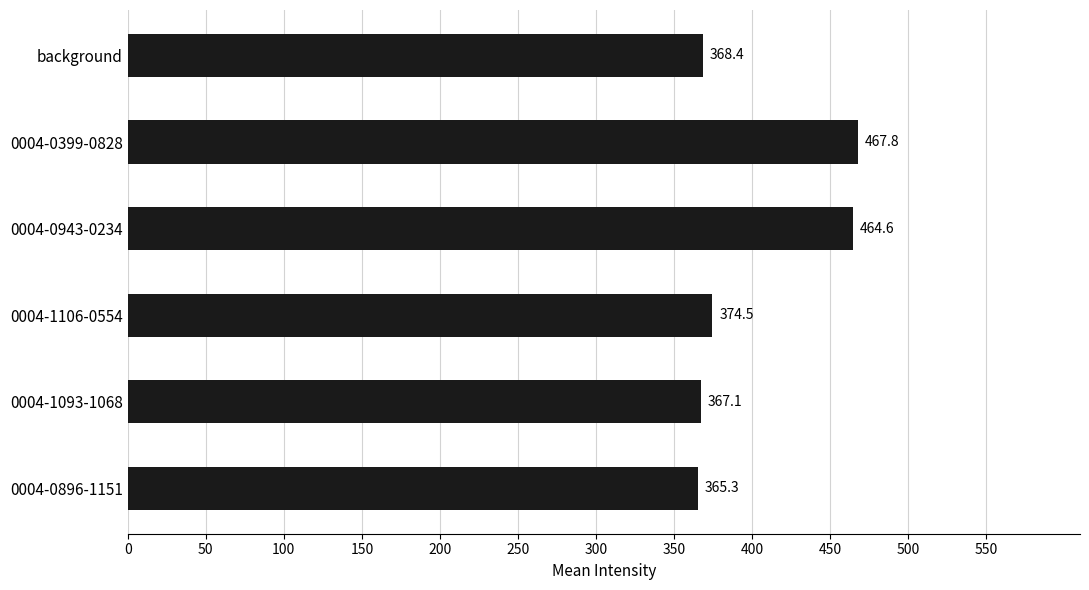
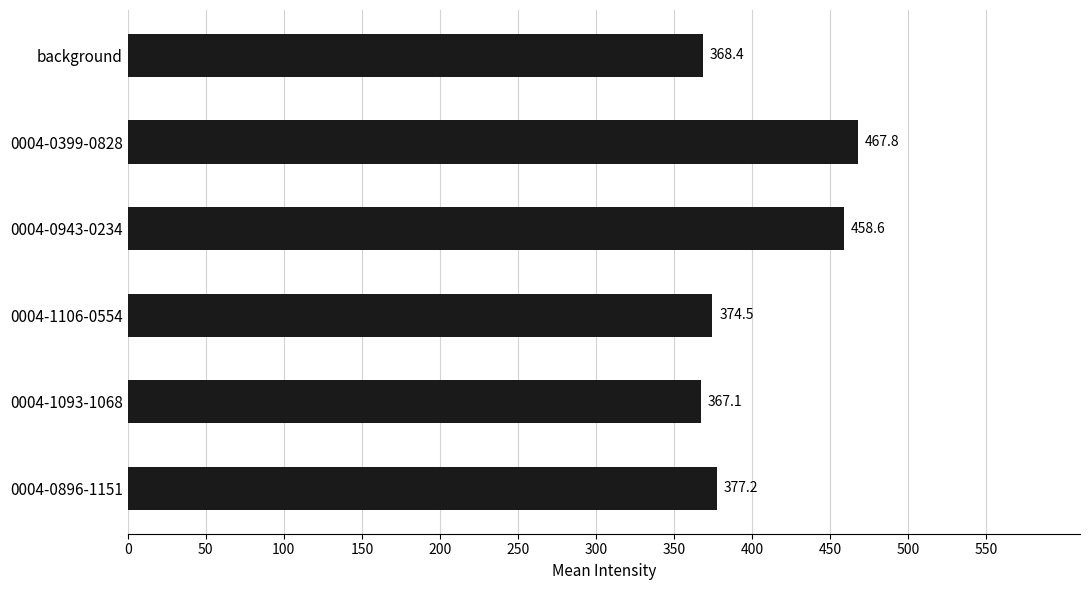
0004-0943-0234: 464.6 -> 458.6
0004-0896-1151: 365.3 -> 377.2
